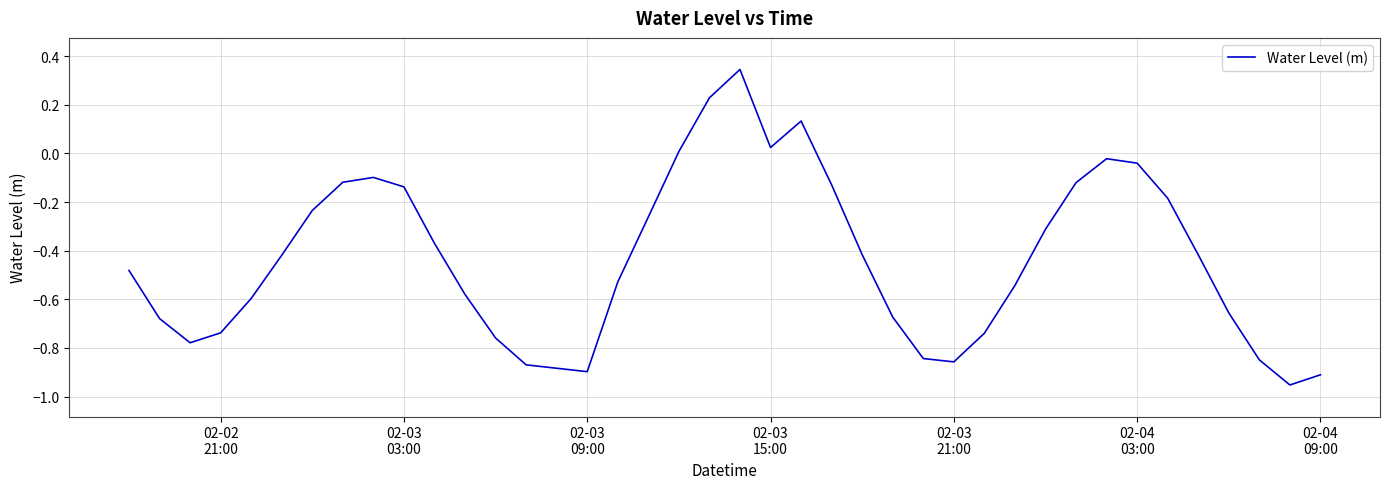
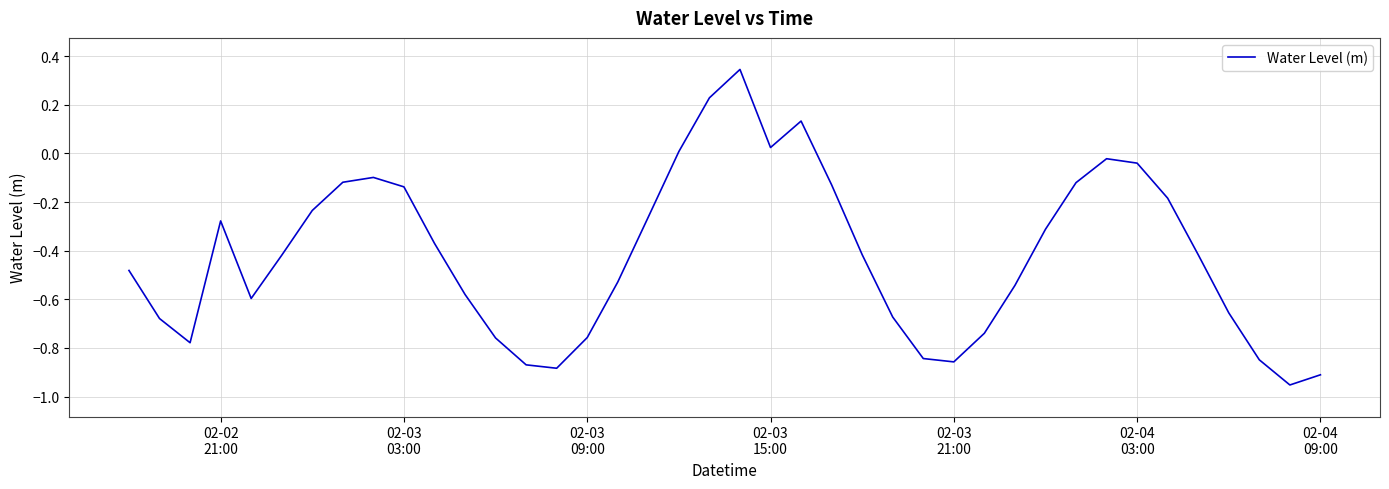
02-02 21:00: -0.74 -> -0.28
02-03 09:00: -0.90 -> -0.76
